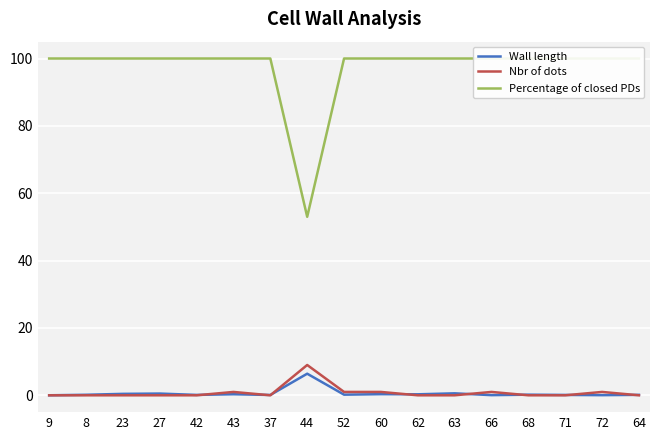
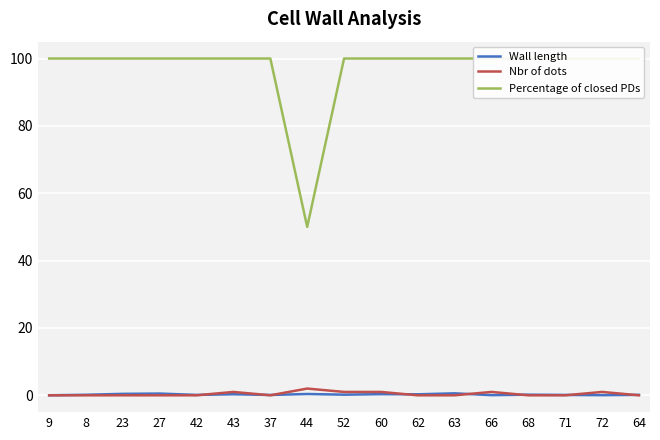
Wall length, 44: 6 -> 0
Nbr of dots, 44: 9 -> 2
Percentage of closed PDs, 44: 53 -> 50
